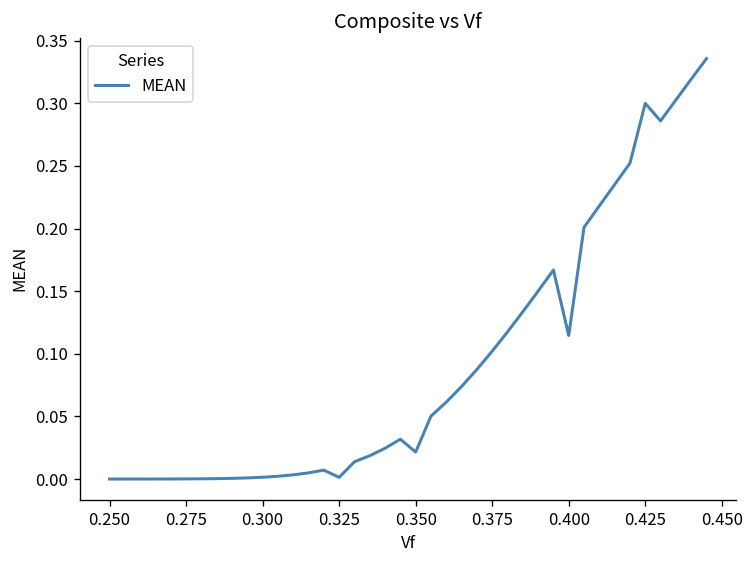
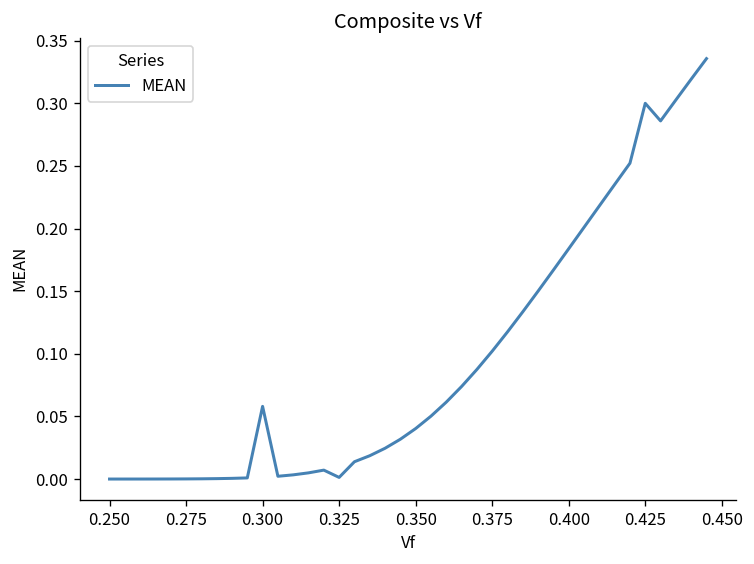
0.300: 0.001 -> 0.058
0.350: 0.022 -> 0.040
0.400: 0.115 -> 0.184
